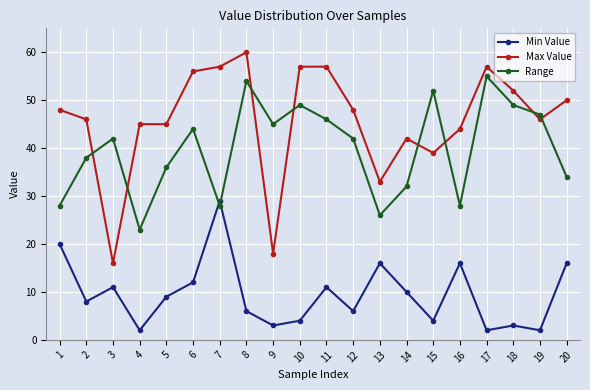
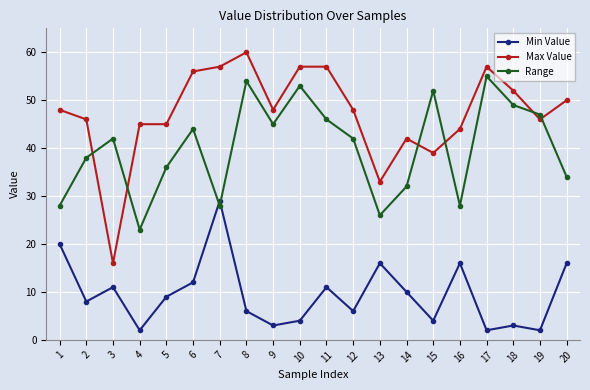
Max Value, 9: 18 -> 48
Range, 10: 49 -> 53
